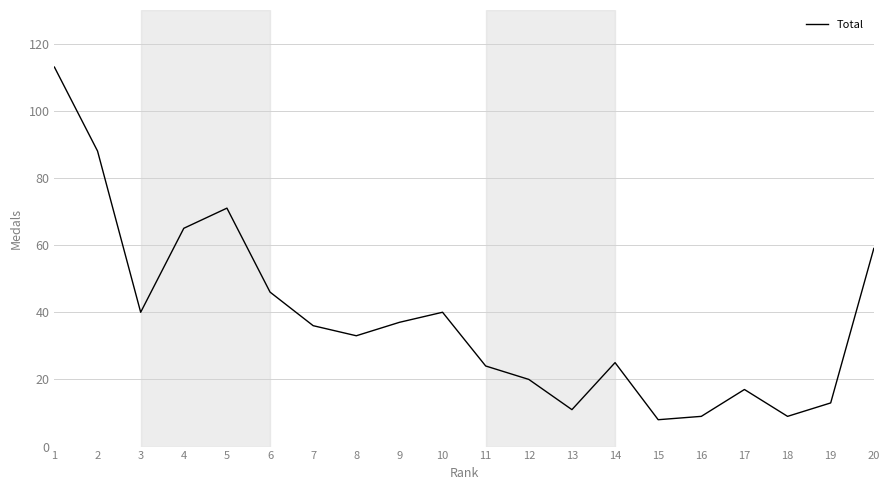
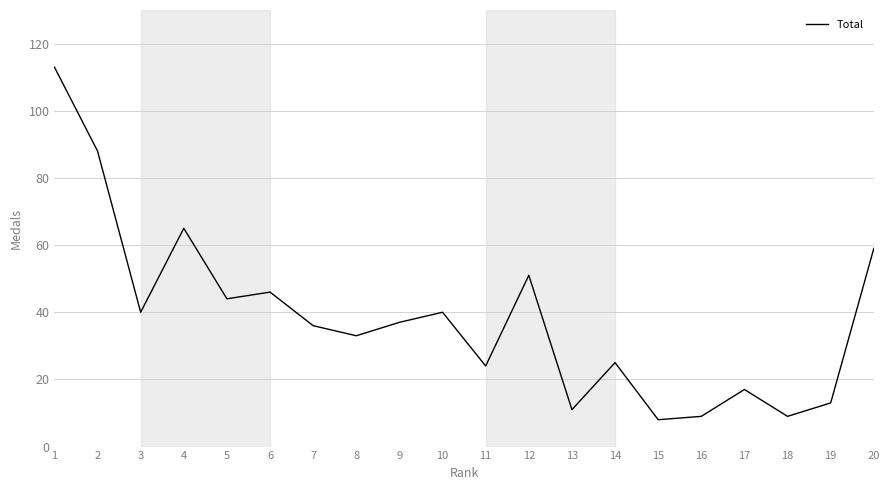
5: 71 -> 44
12: 20 -> 51
